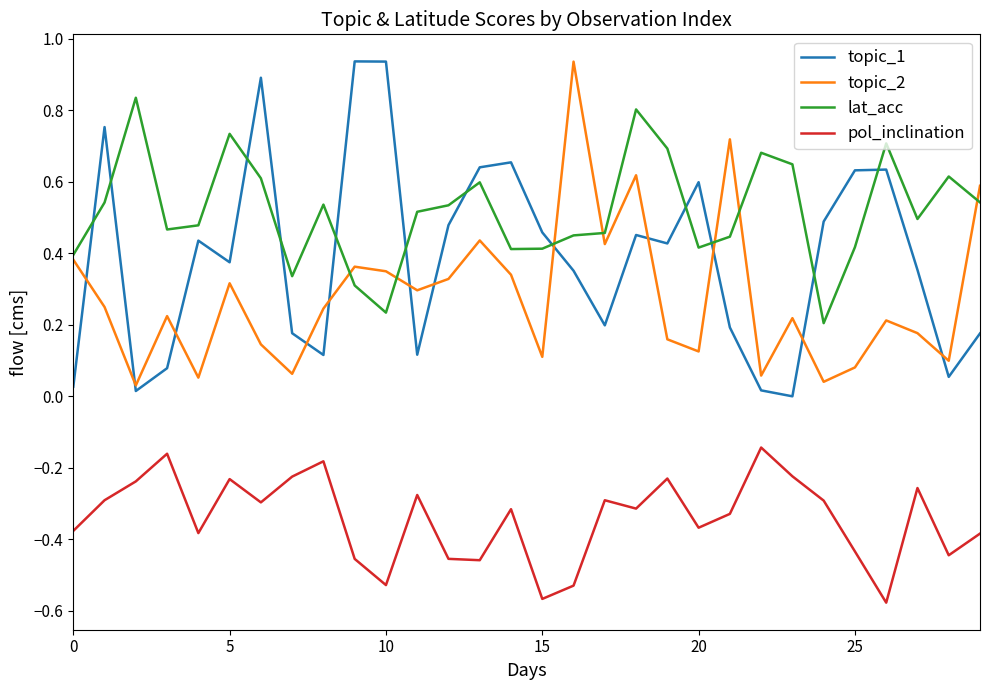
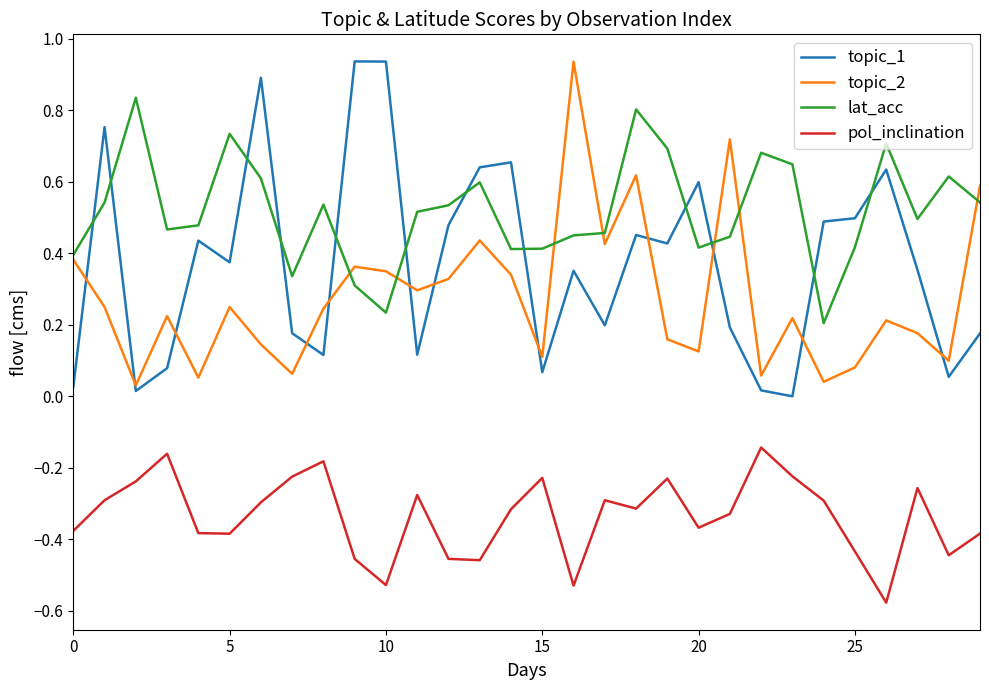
topic_2, 5: 0.32 -> 0.25
pol_inclination, 5: -0.23 -> -0.39
topic_1, 15: 0.46 -> 0.07
pol_inclination, 15: -0.57 -> -0.23
topic_1, 25: 0.63 -> 0.50
